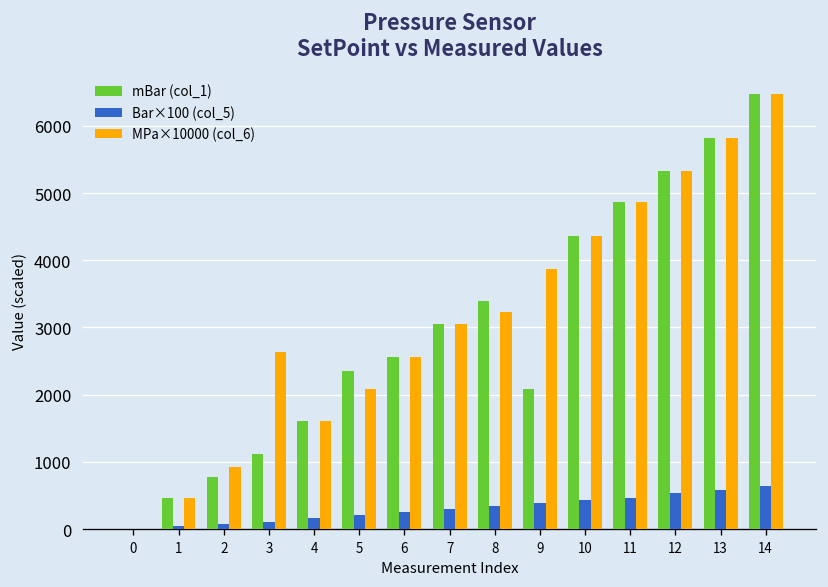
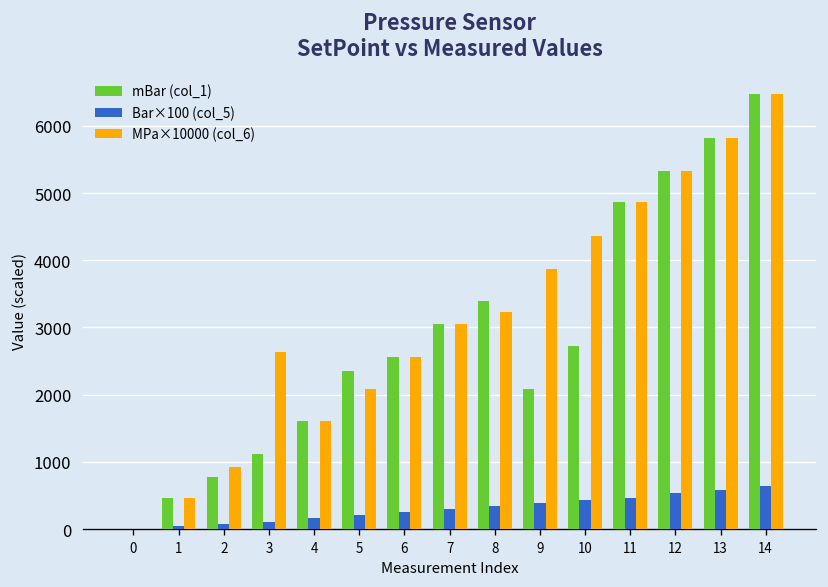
mBar (col_1), 10: 4400 -> 2700
